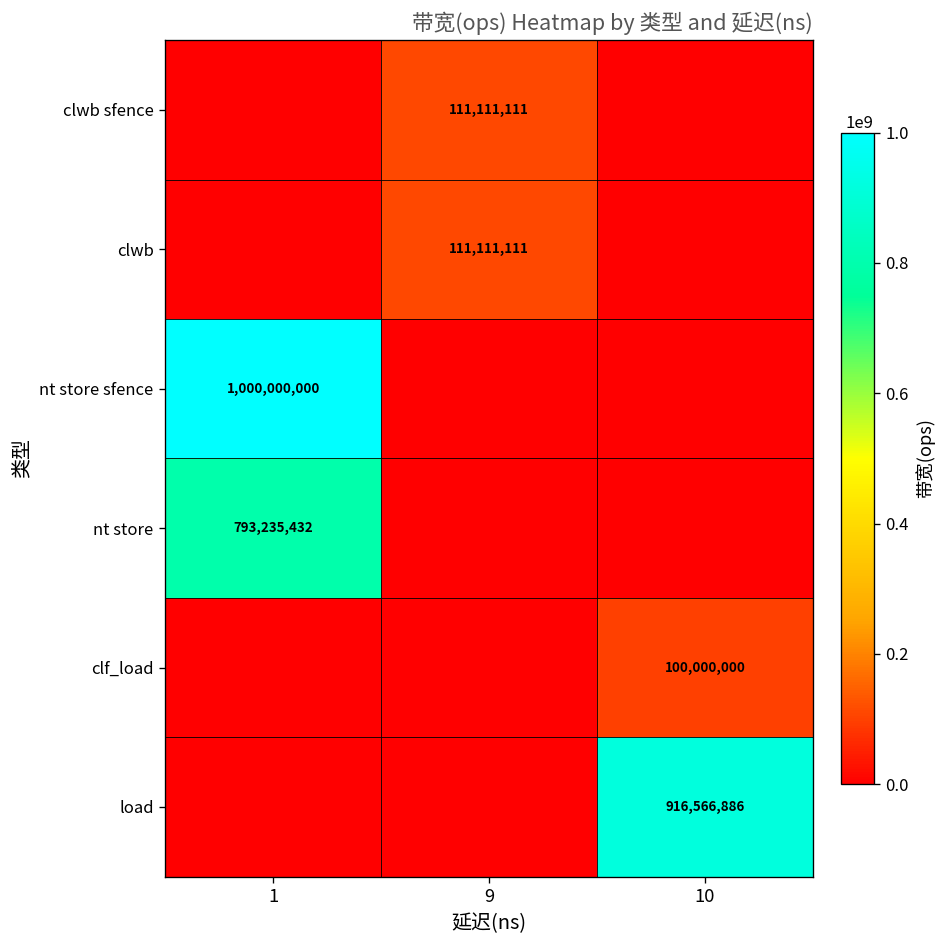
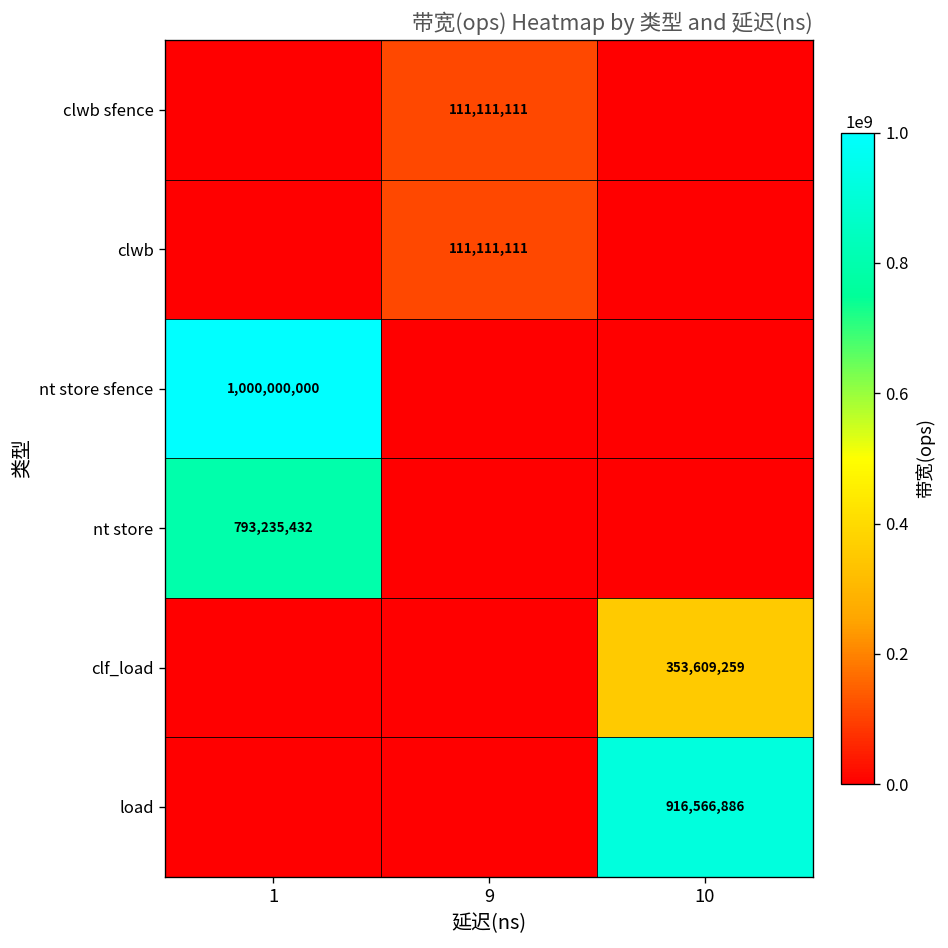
clf_load, 10: 100,000,000 -> 353,609,259
